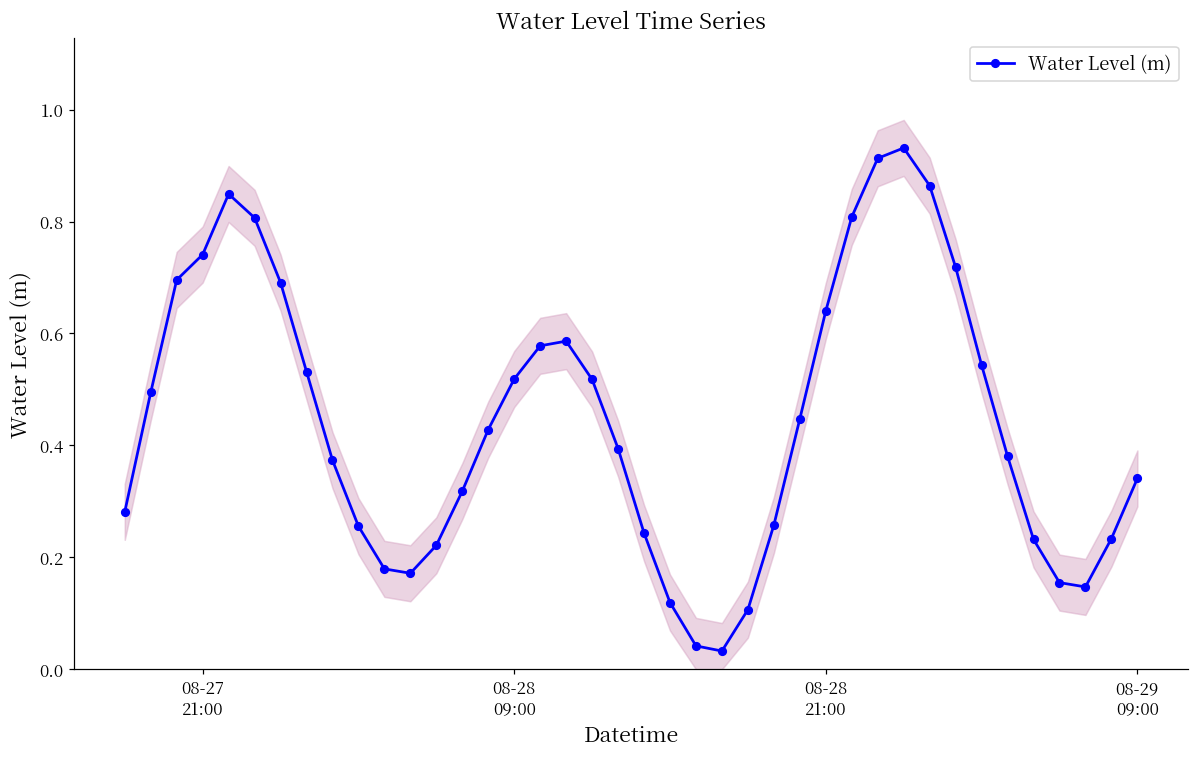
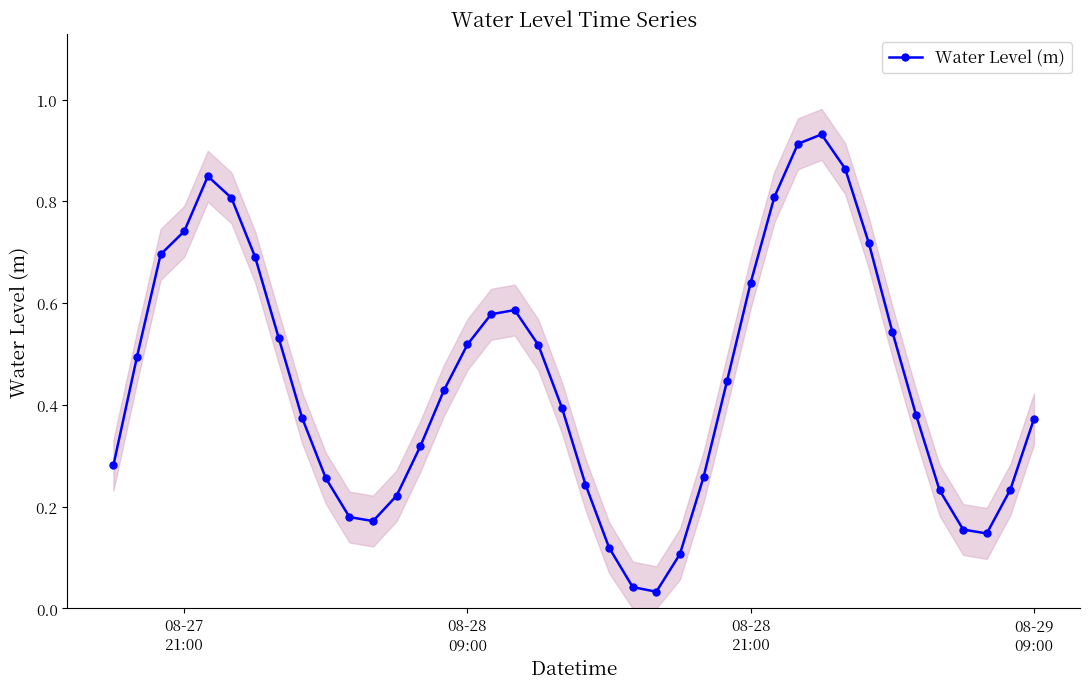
Water Level (m), 08-29 09:00: 0.34 -> 0.37
